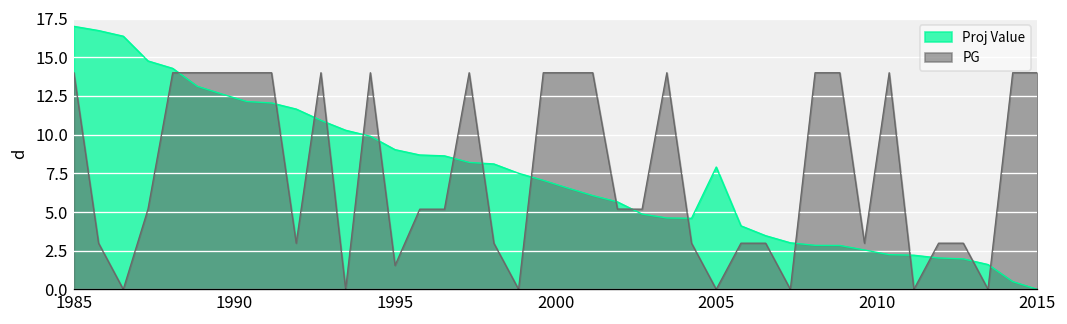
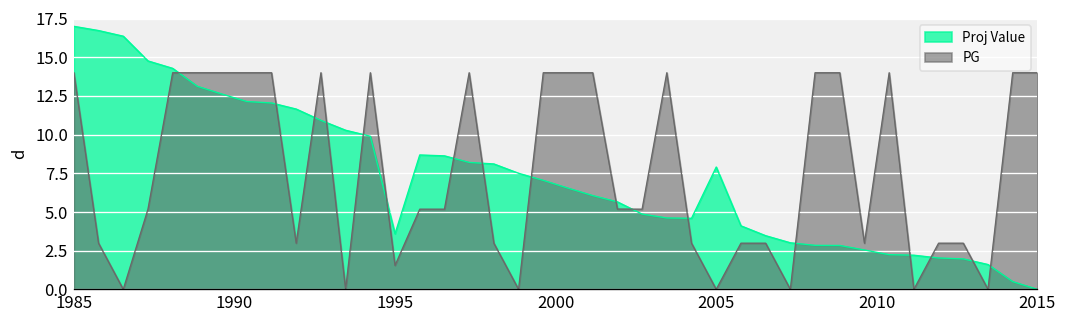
Proj Value, 1995: 9.0 -> 3.6
